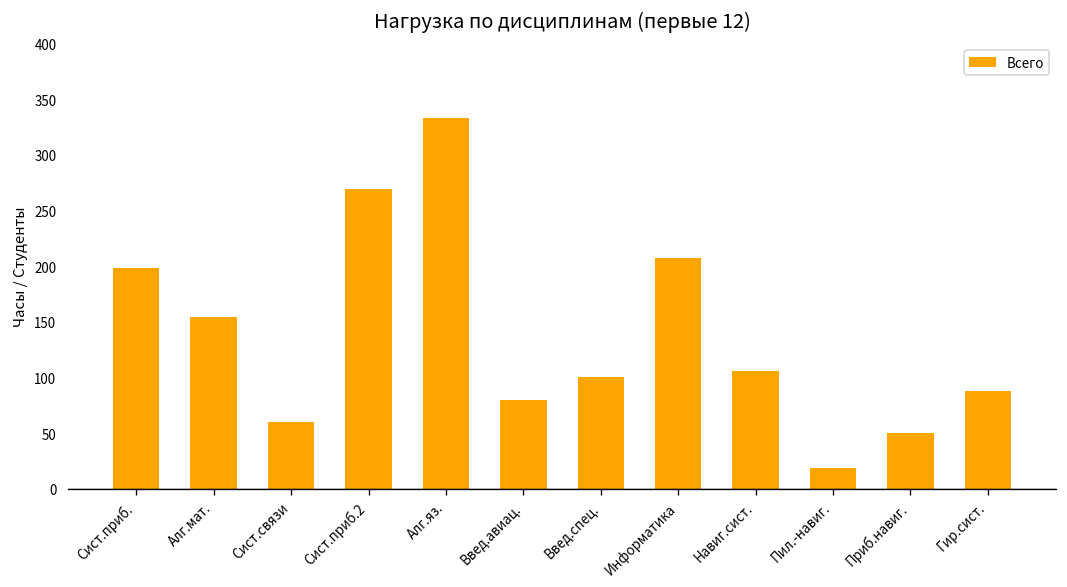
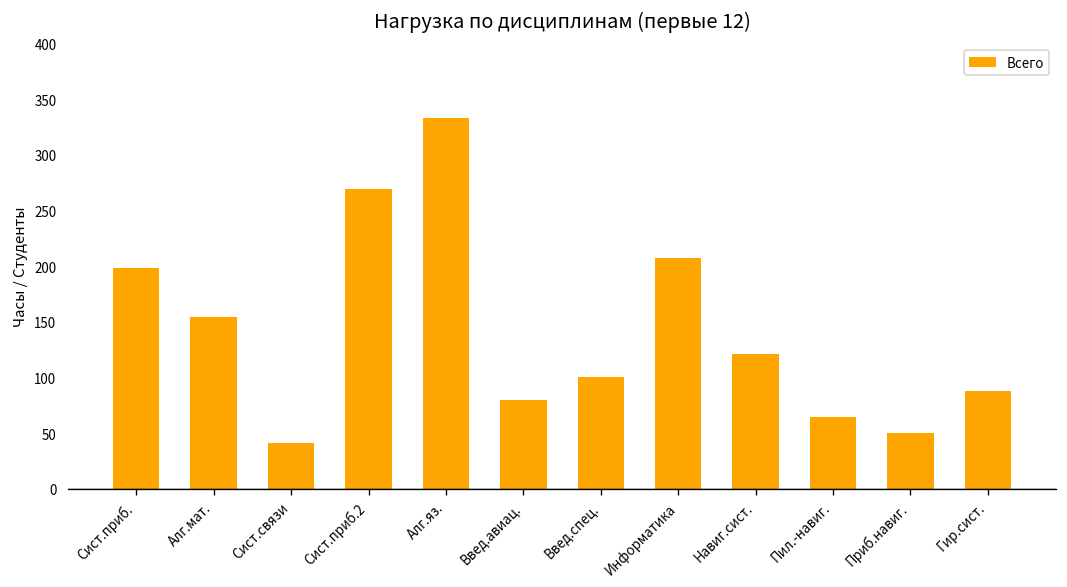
Сист.связи: 60 -> 40
Навиг.сист.: 110 -> 120
Пил.-навиг.: 20 -> 60
